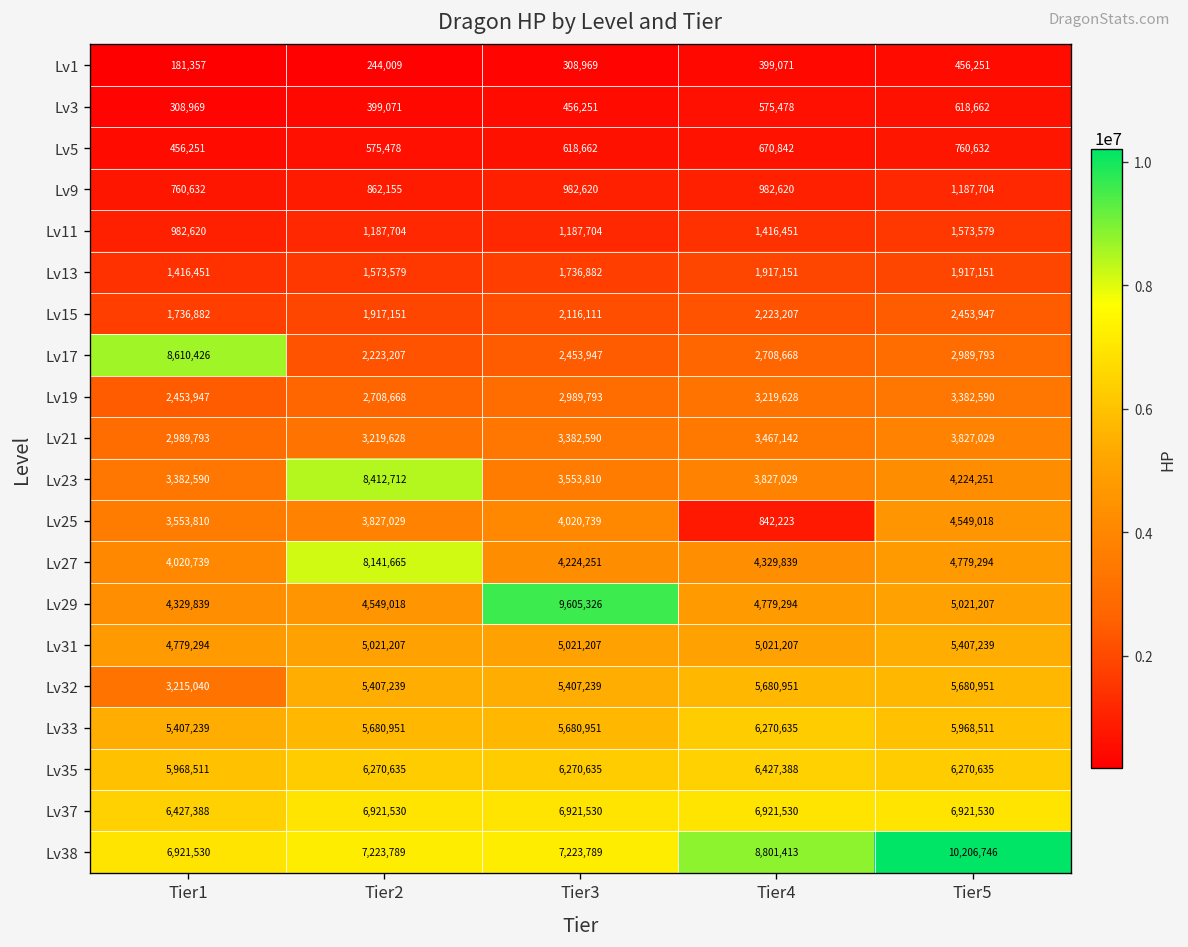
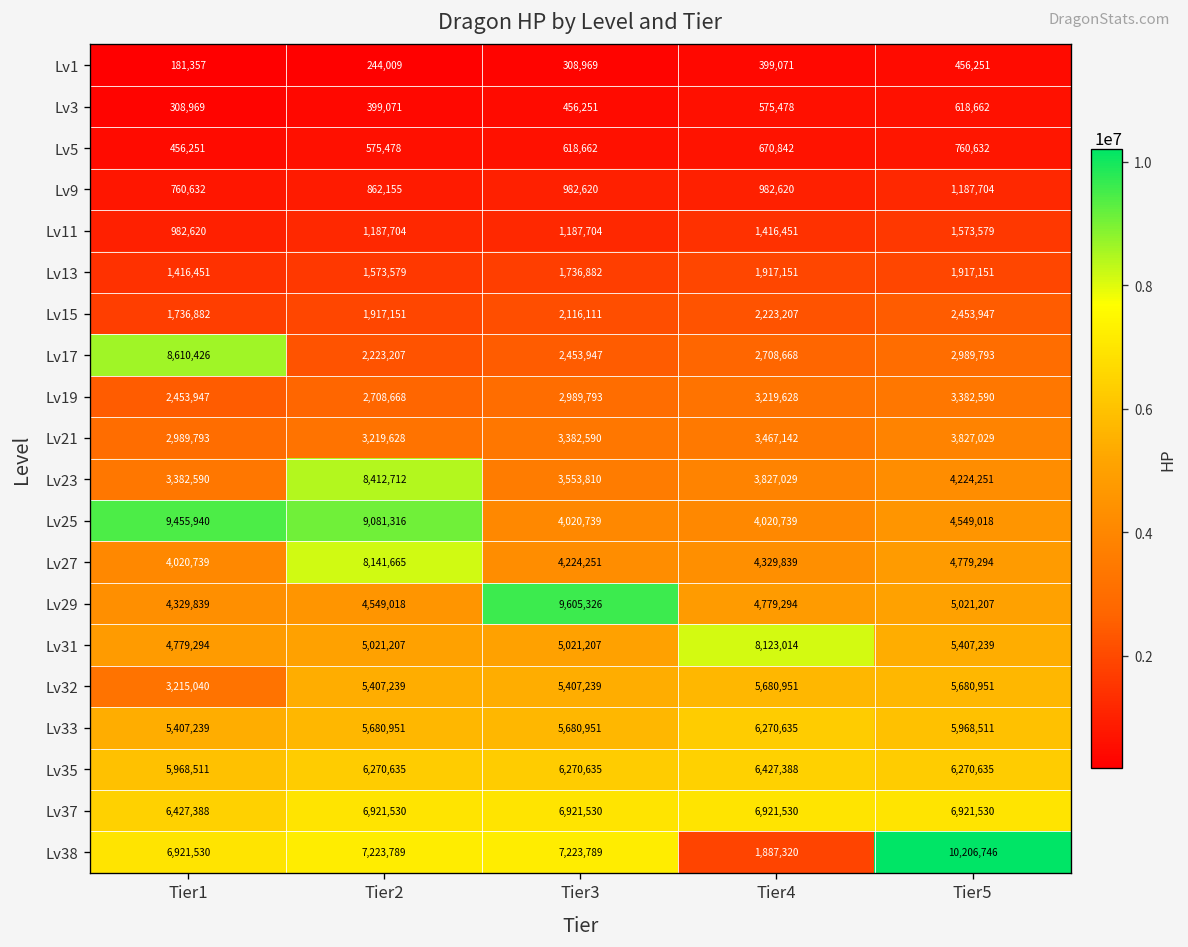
Lv25, Tier1: 3,553,810 -> 9,455,940
Lv25, Tier2: 3,827,029 -> 9,081,316
Lv25, Tier4: 842,223 -> 4,020,739
Lv31, Tier4: 5,021,207 -> 8,123,014
Lv38, Tier4: 8,801,413 -> 1,887,320
